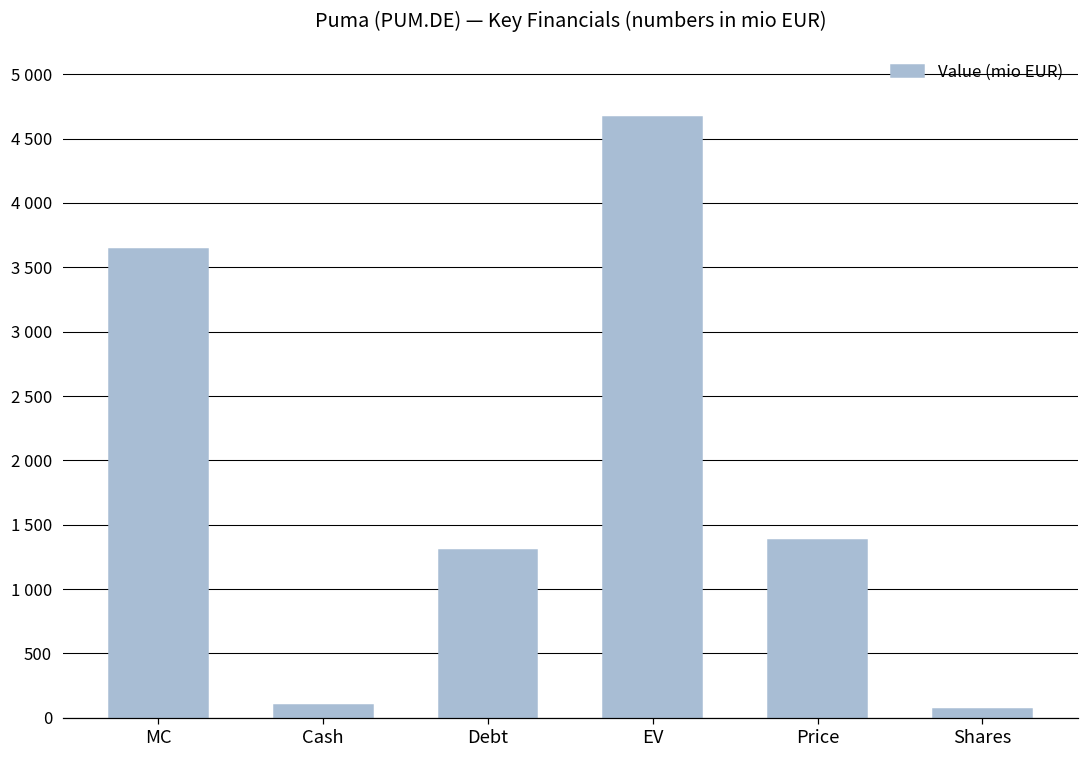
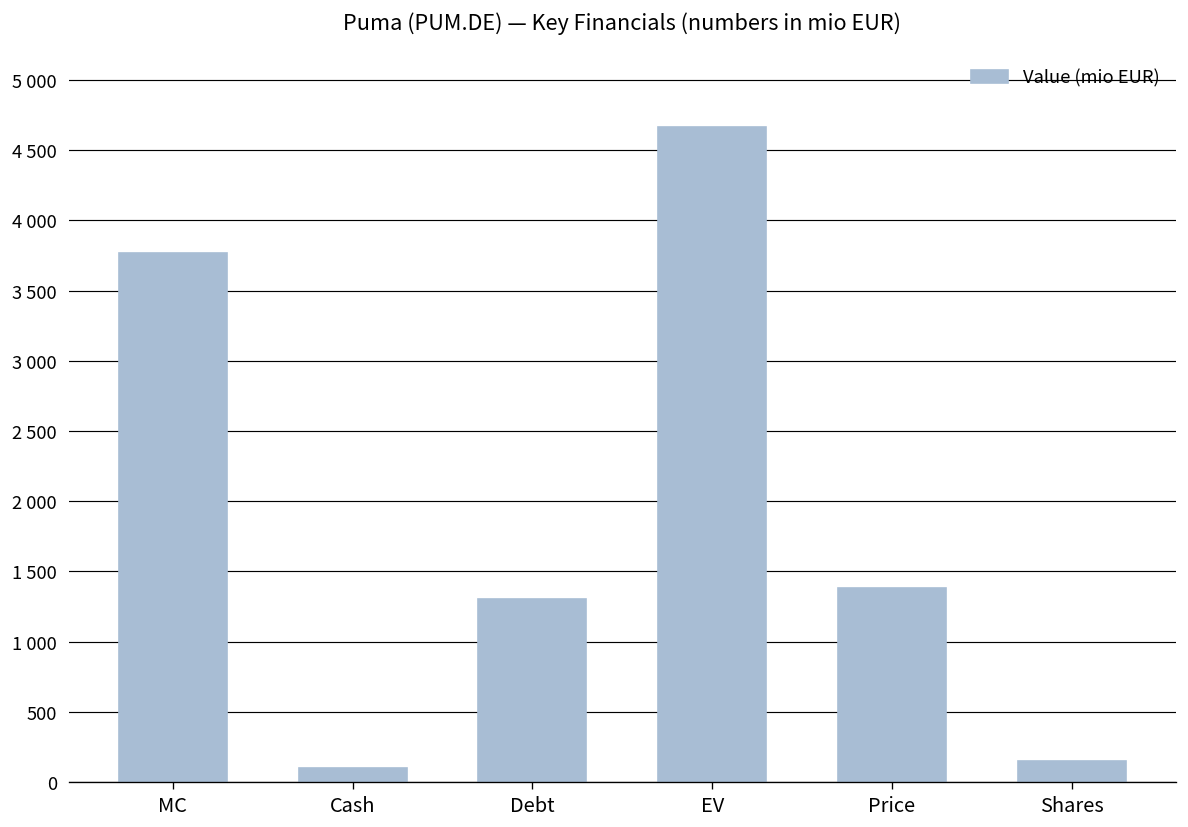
MC: 3640 -> 3770
Shares: 70 -> 150
